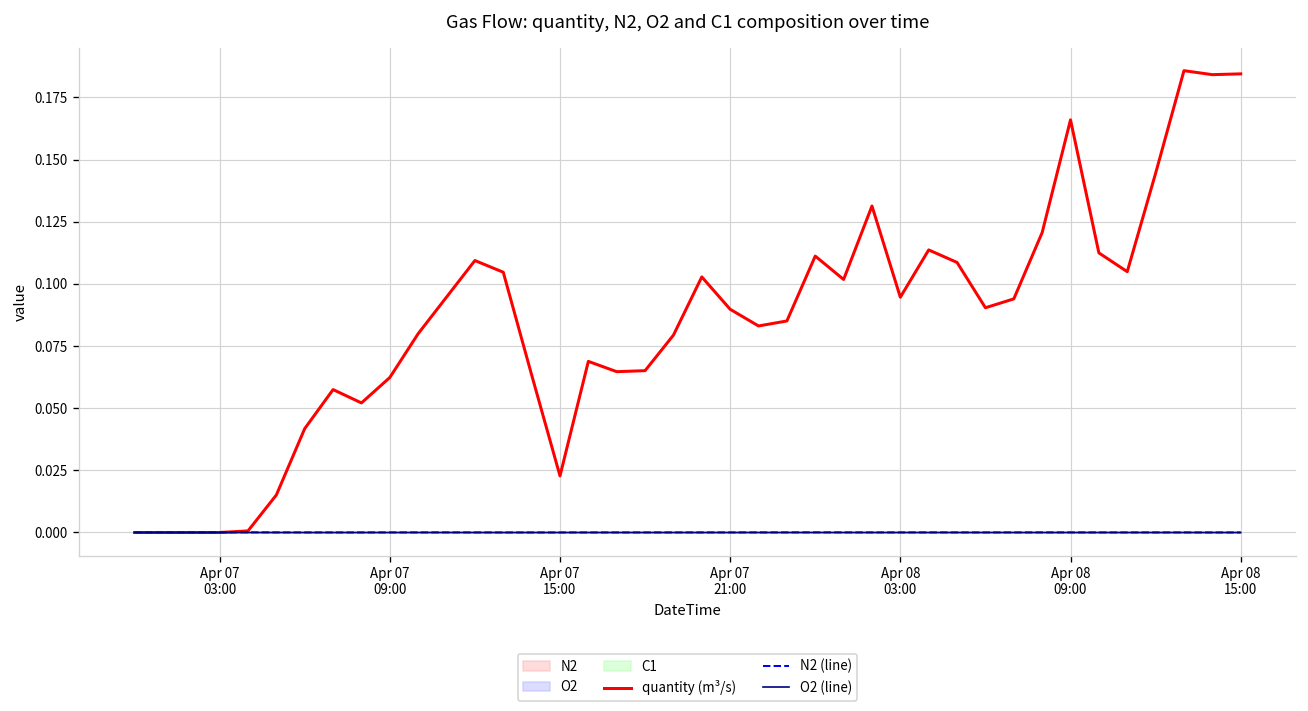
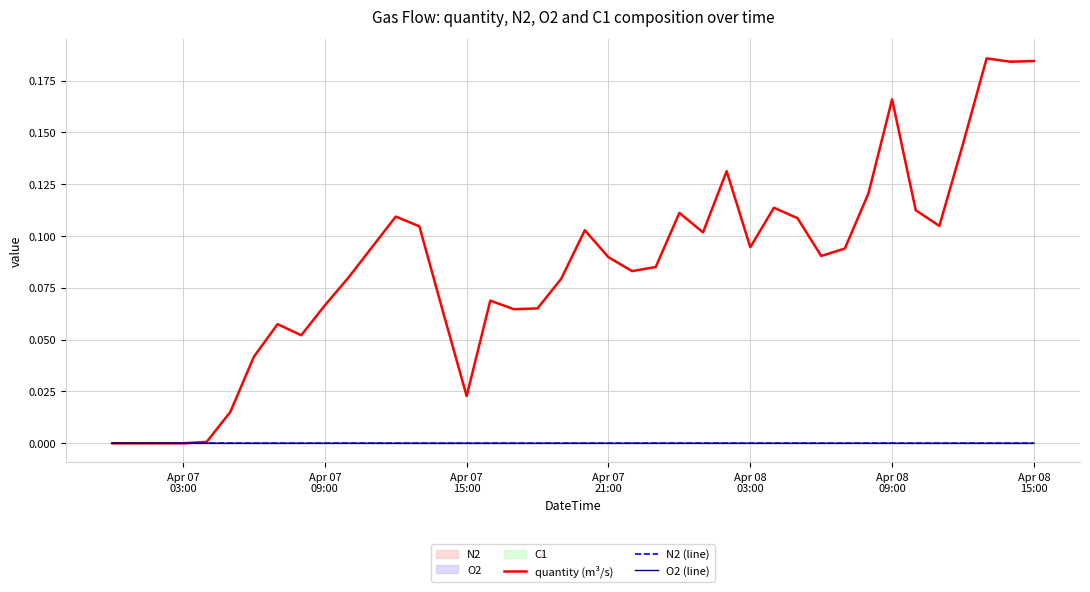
quantity (m³/s), Apr 07 09:00: 0.062 -> 0.067
